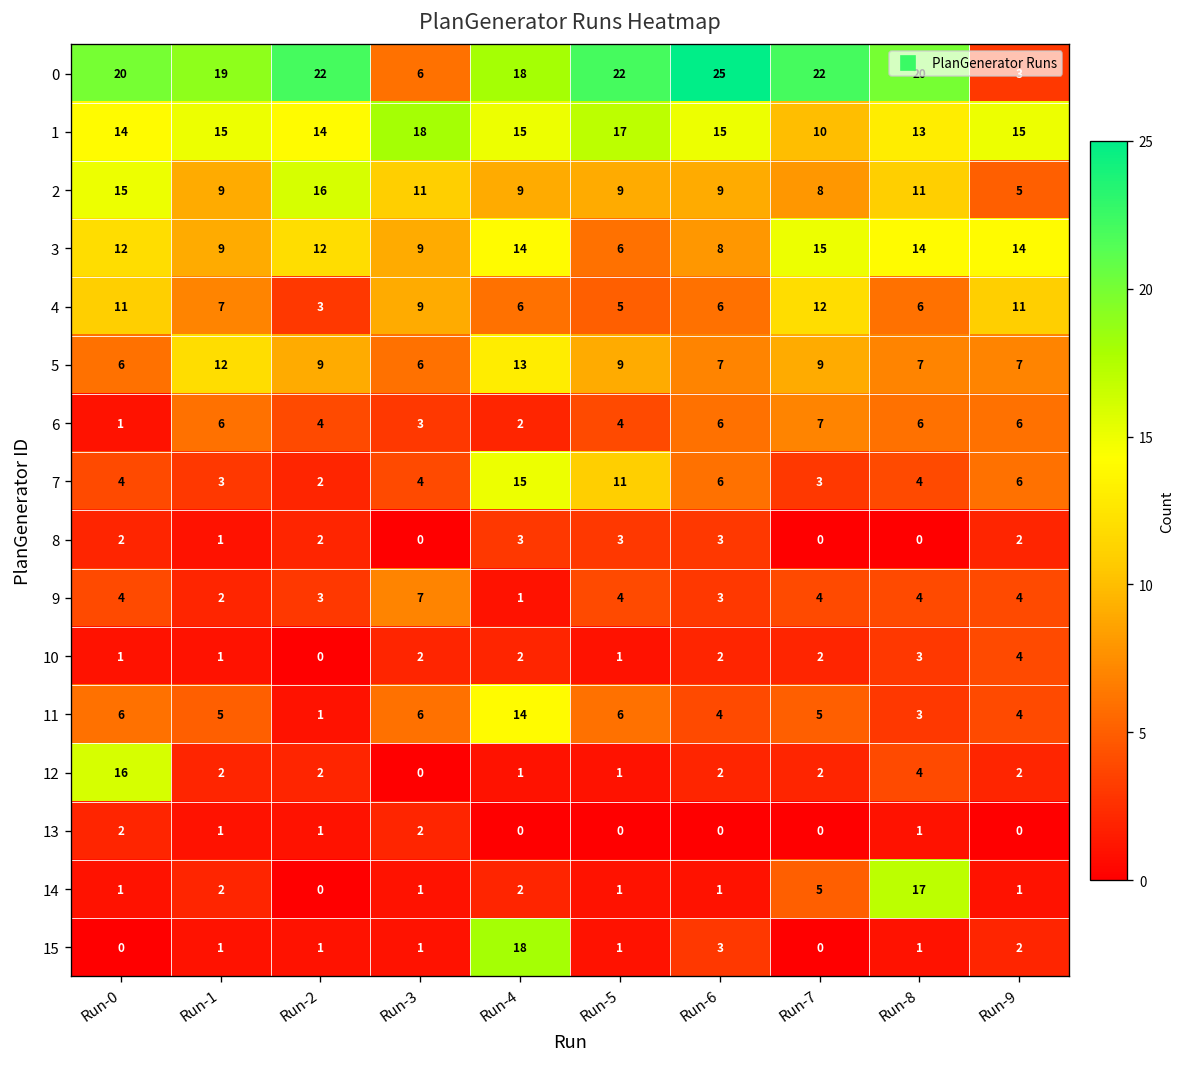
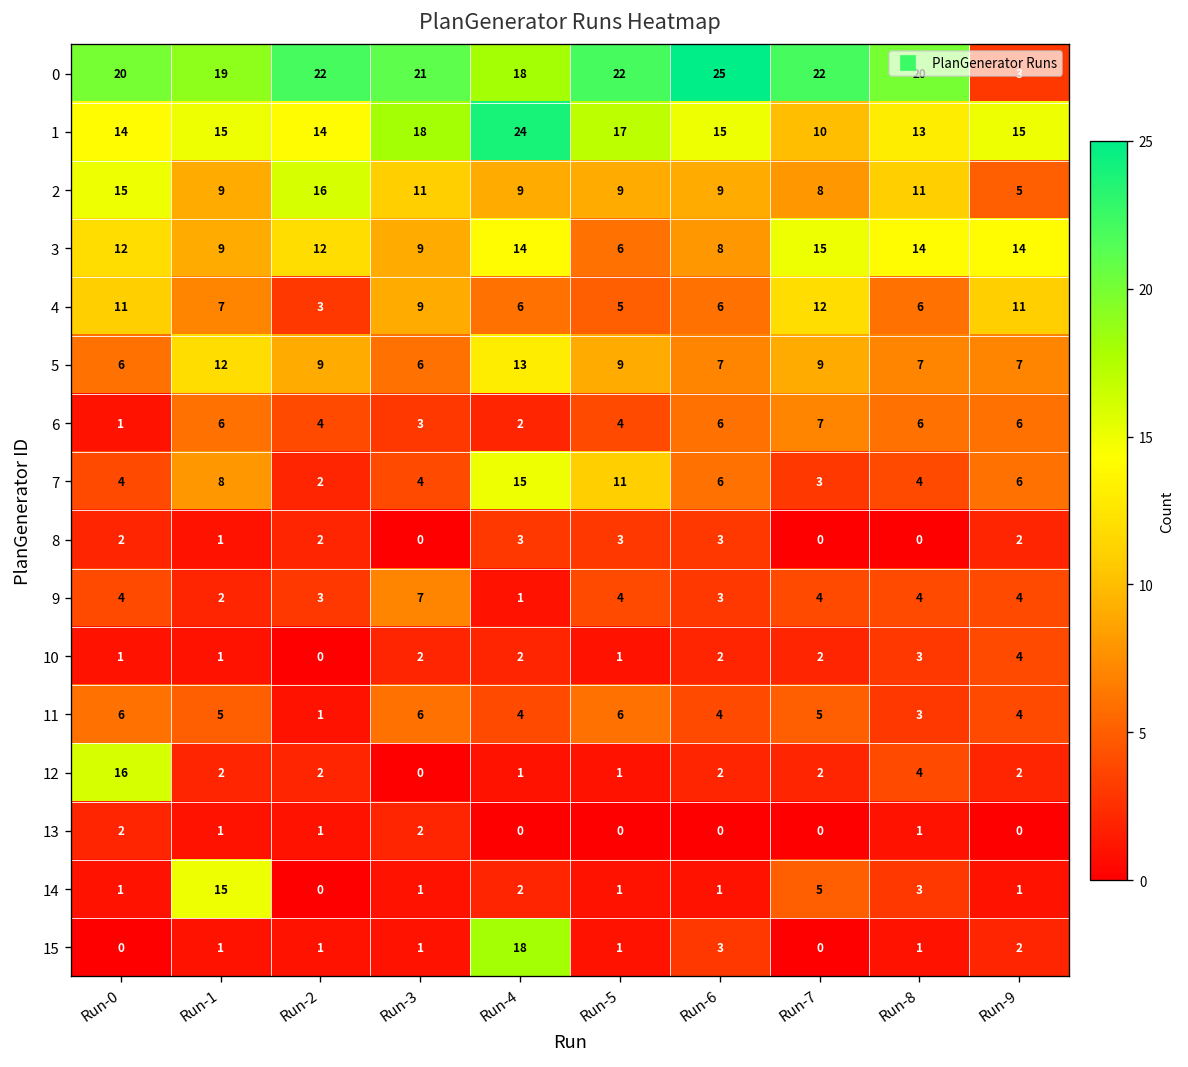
0, Run-3: 6 -> 21
1, Run-4: 15 -> 24
7, Run-1: 3 -> 8
11, Run-4: 14 -> 4
14, Run-1: 2 -> 15
14, Run-8: 17 -> 3
